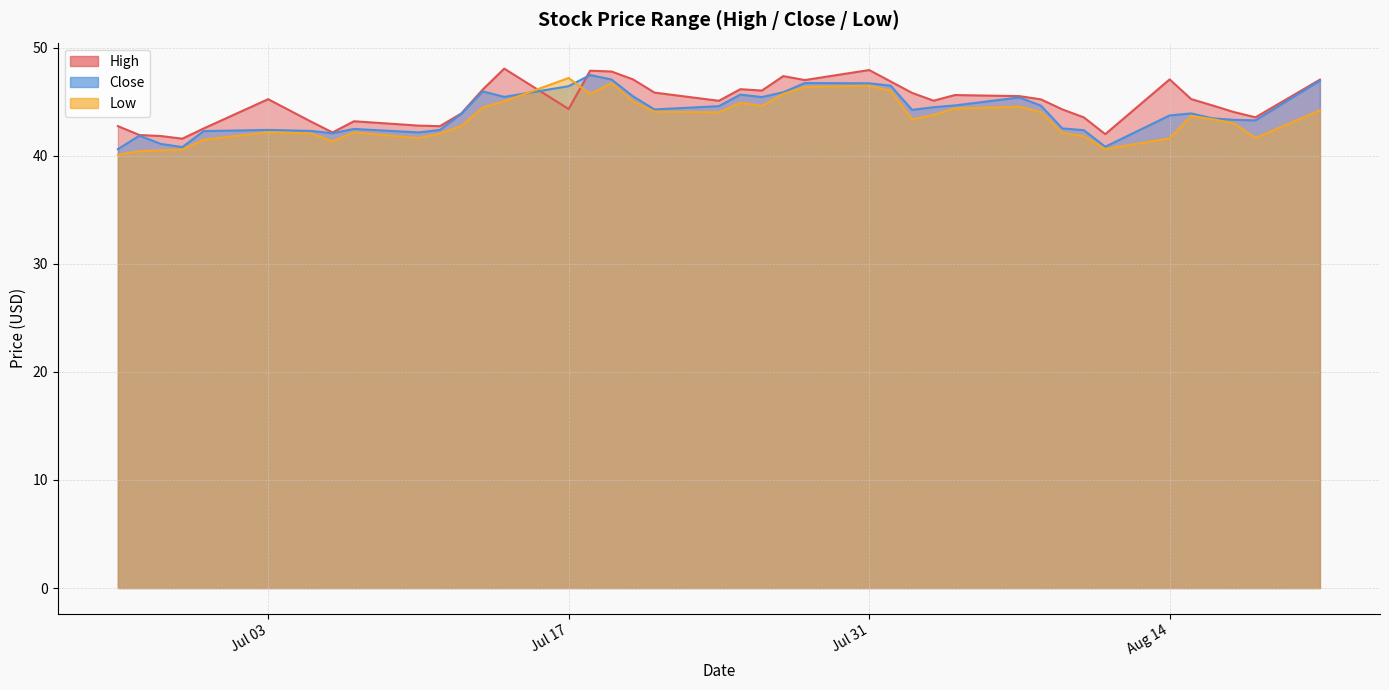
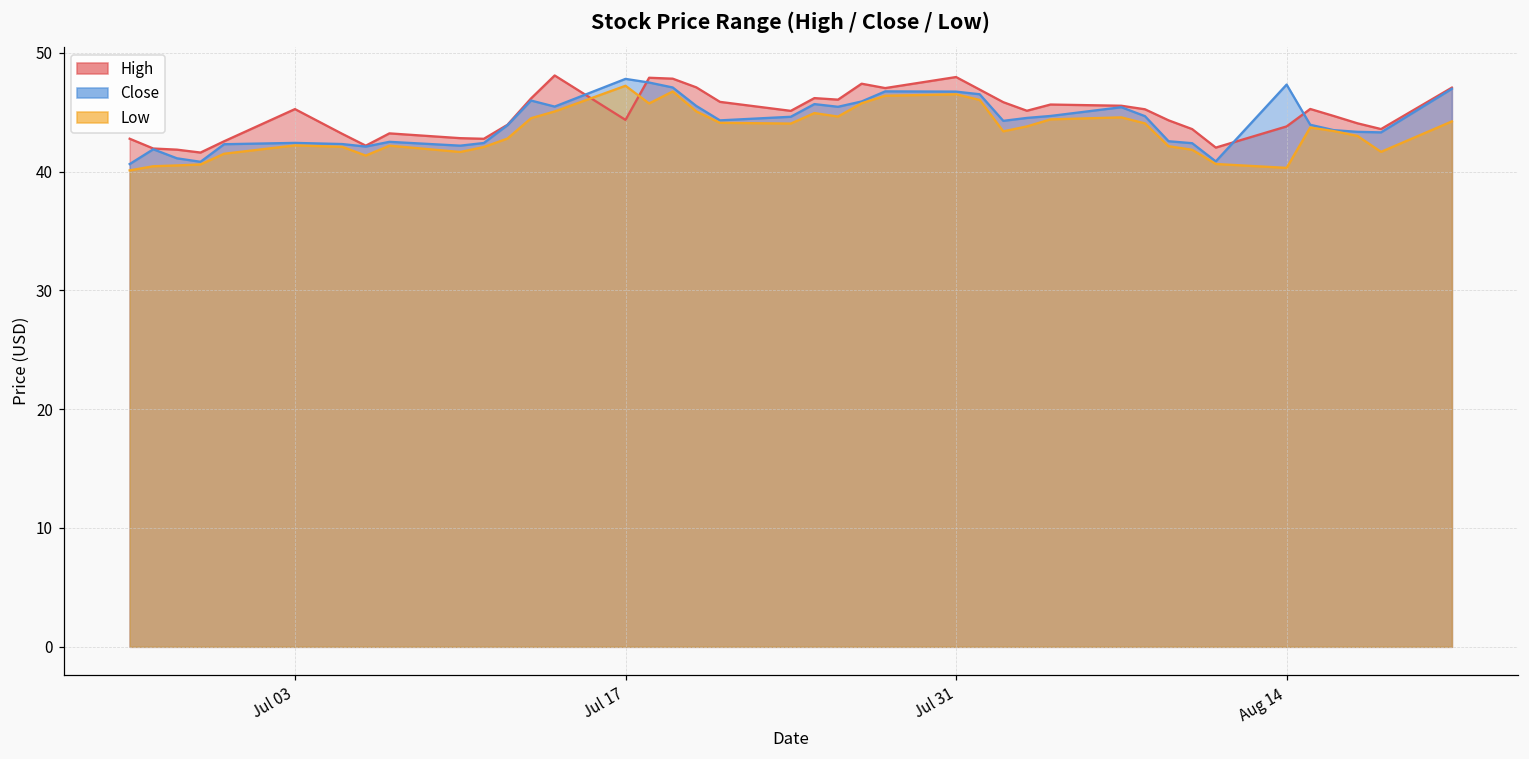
Close, Jul 17: 46.5 -> 47.8
High, Aug 14: 47.1 -> 43.8
Close, Aug 14: 43.8 -> 47.3
Low, Aug 14: 41.6 -> 40.3
